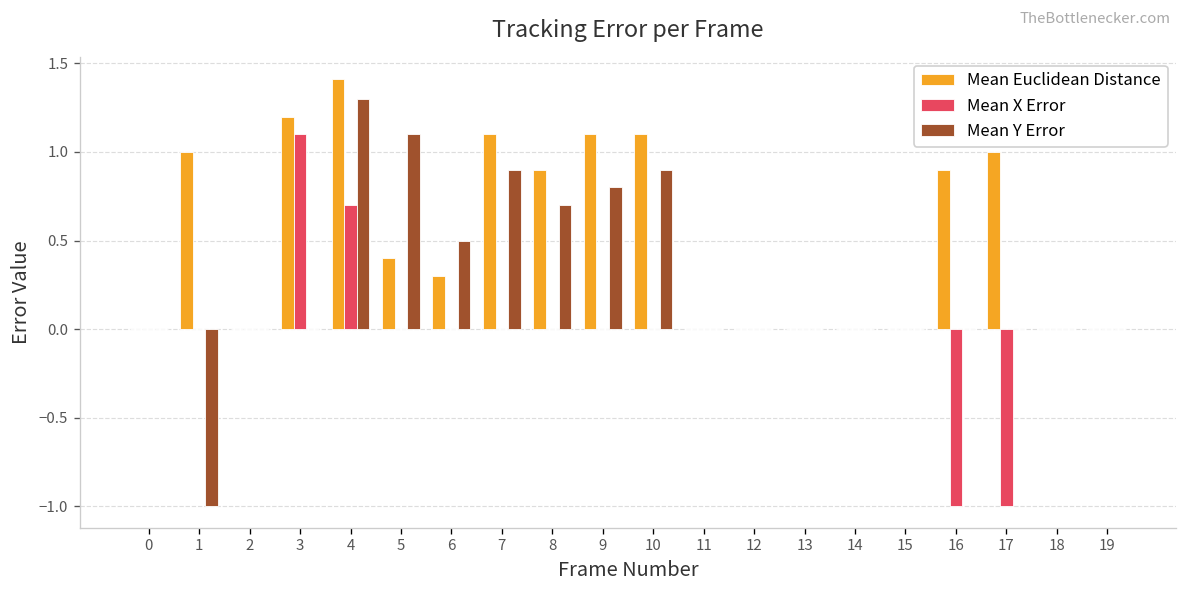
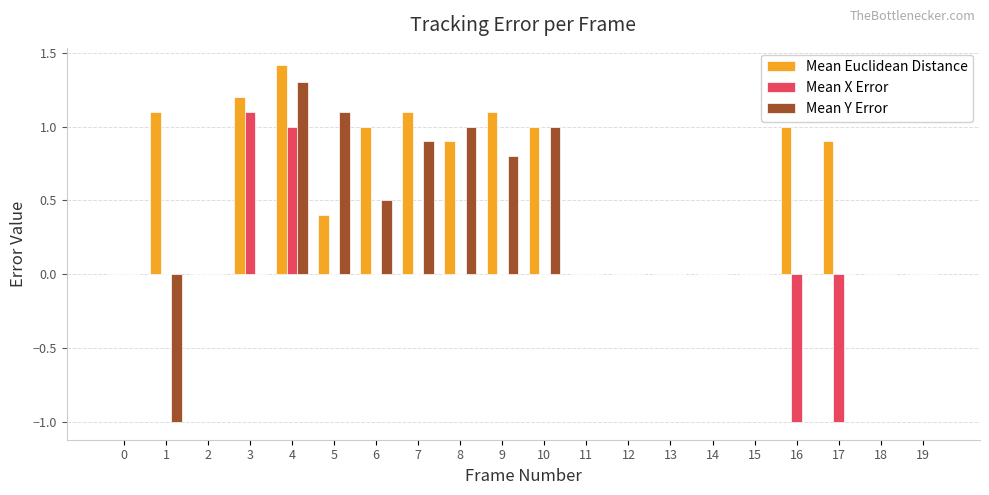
Mean Euclidean Distance, 1: 1.0 -> 1.1
Mean X Error, 4: 0.7 -> 1.0
Mean Euclidean Distance, 6: 0.3 -> 1.0
Mean Y Error, 8: 0.7 -> 1.0
Mean Euclidean Distance, 10: 1.1 -> 1.0
Mean Y Error, 10: 0.9 -> 1.0
Mean Euclidean Distance, 16: 0.9 -> 1.0
Mean Euclidean Distance, 17: 1.0 -> 0.9
